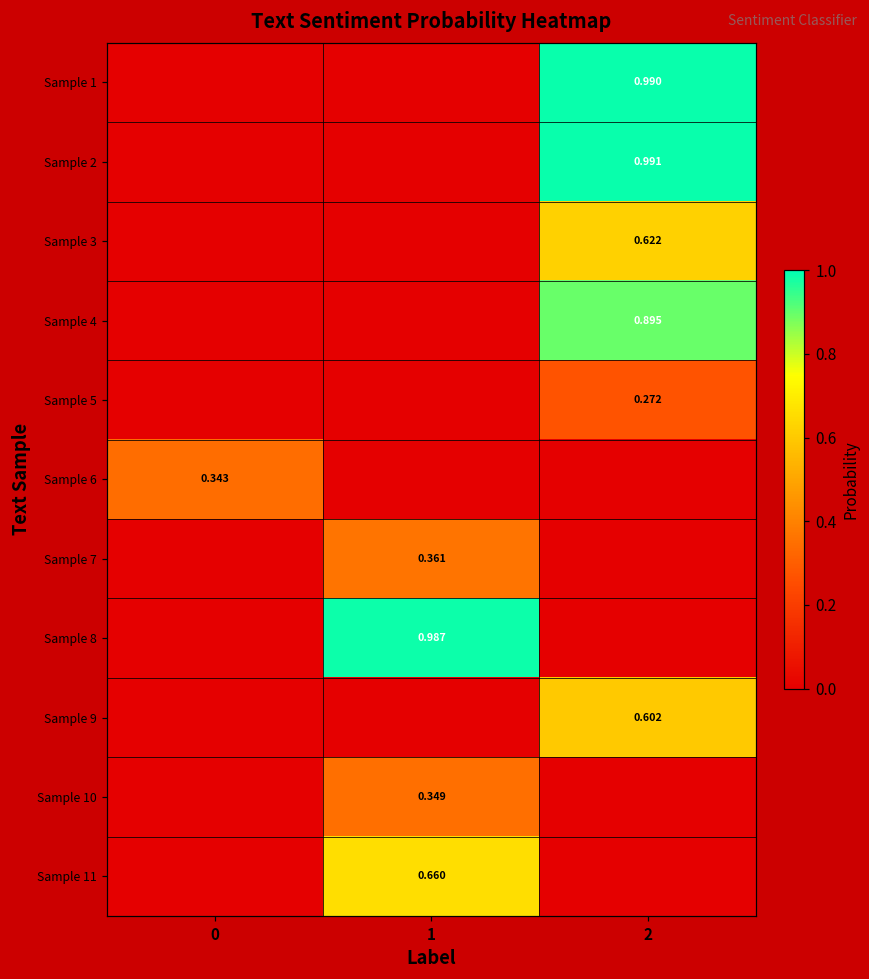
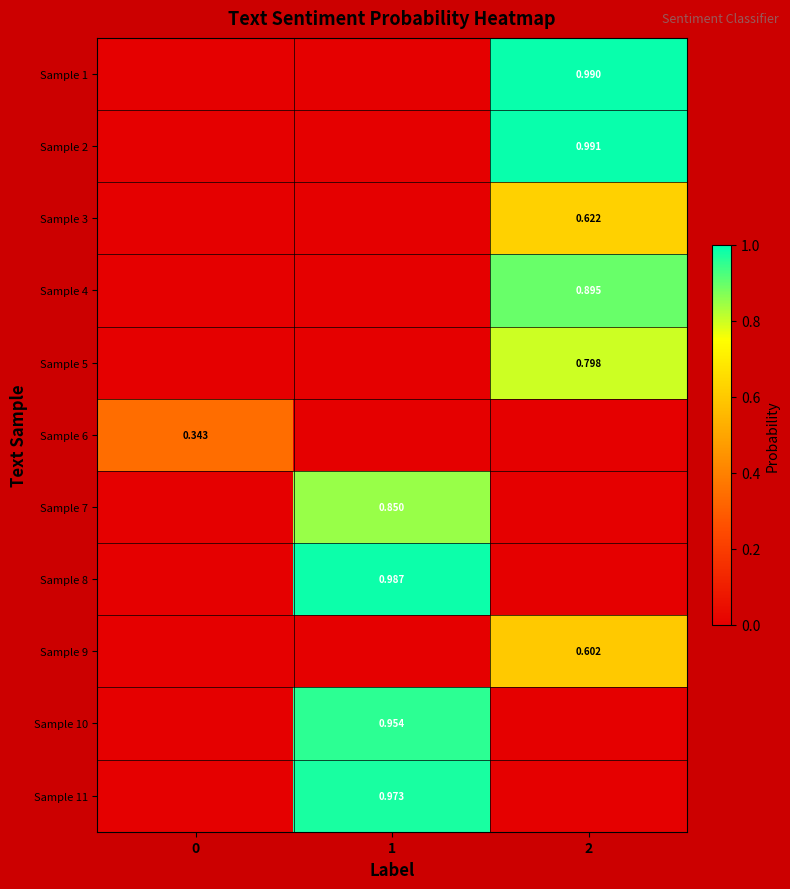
Sample 5, 2: 0.272 -> 0.798
Sample 7, 1: 0.361 -> 0.850
Sample 10, 1: 0.349 -> 0.954
Sample 11, 1: 0.660 -> 0.973
